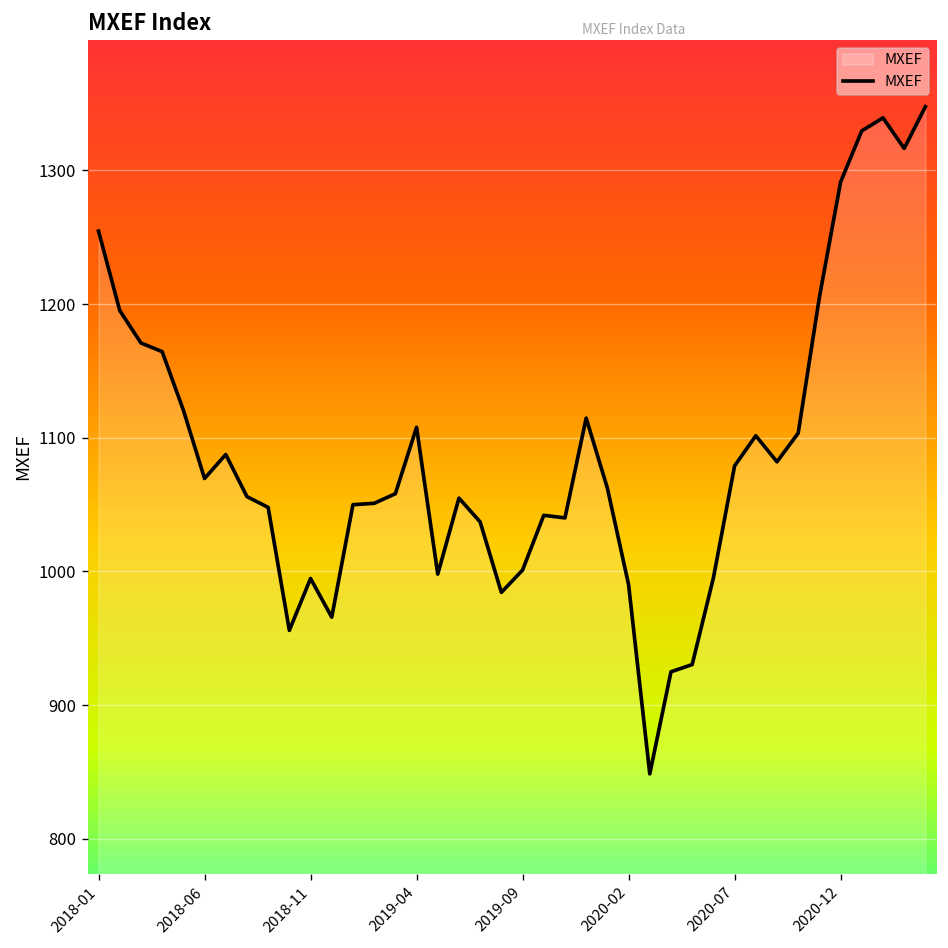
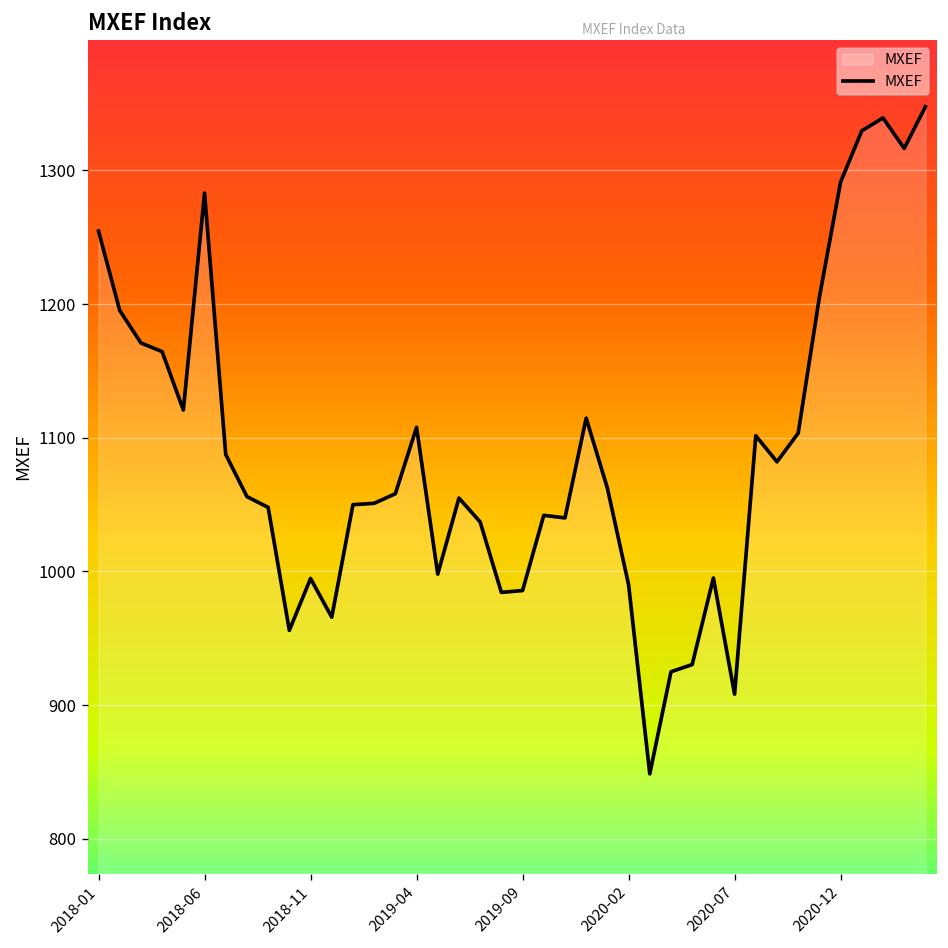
2018-06: 1070 -> 1283
2019-09: 1001 -> 986
2020-07: 1079 -> 908
